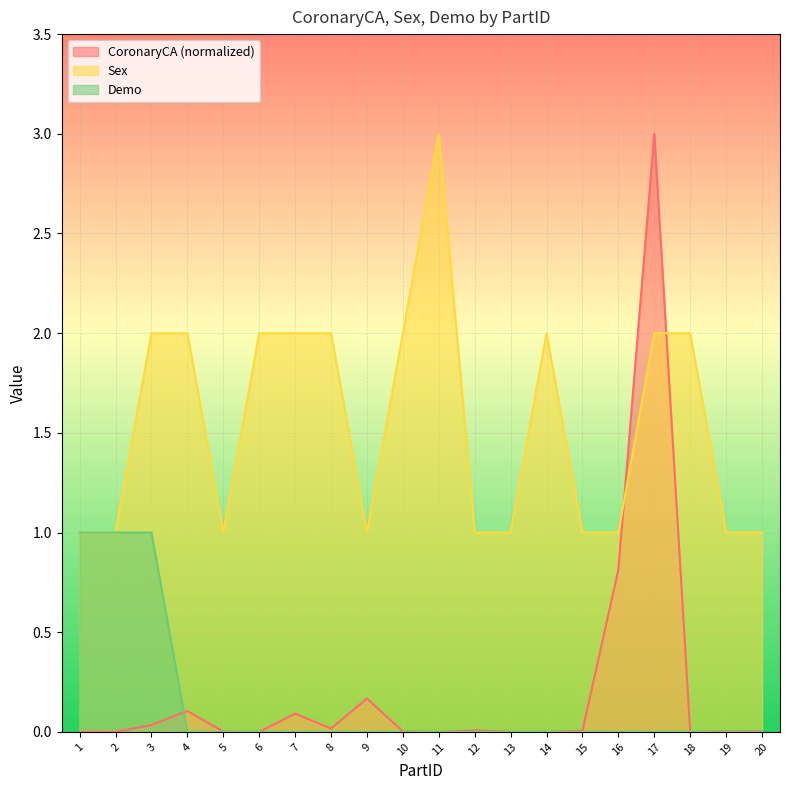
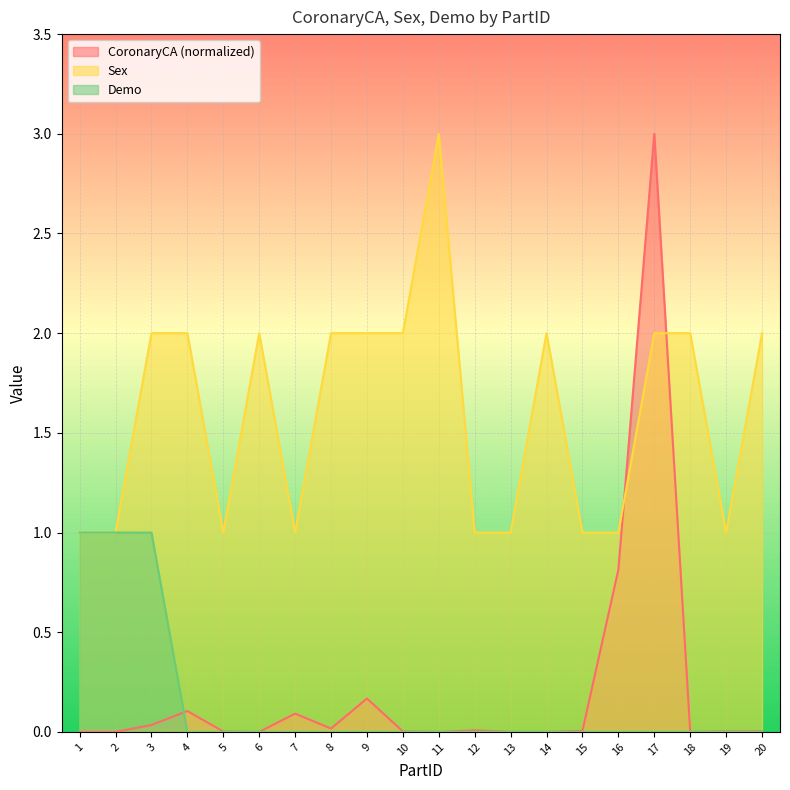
Sex, 7: 2 -> 1
Sex, 9: 1 -> 2
Sex, 20: 1 -> 2
